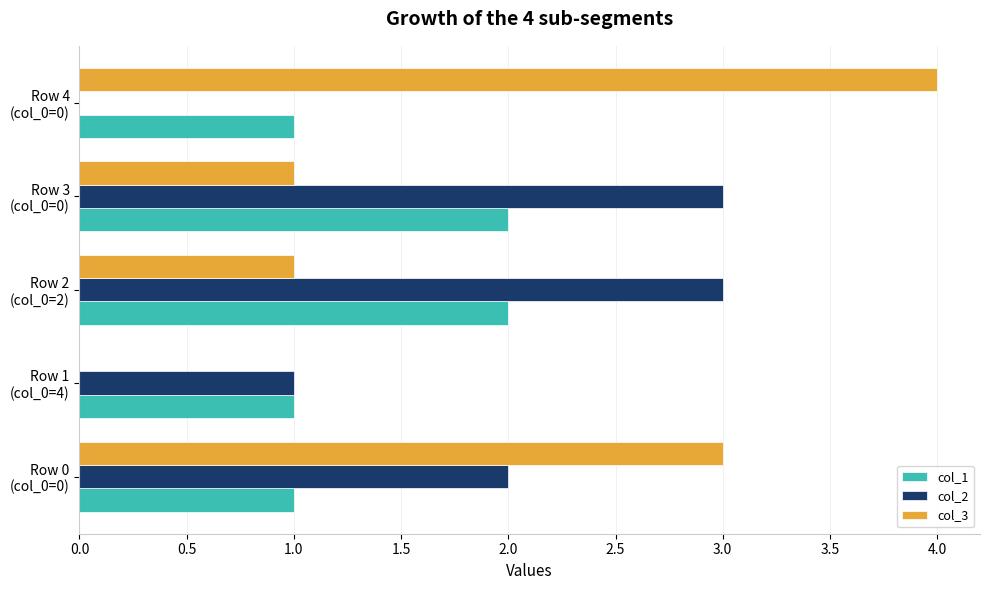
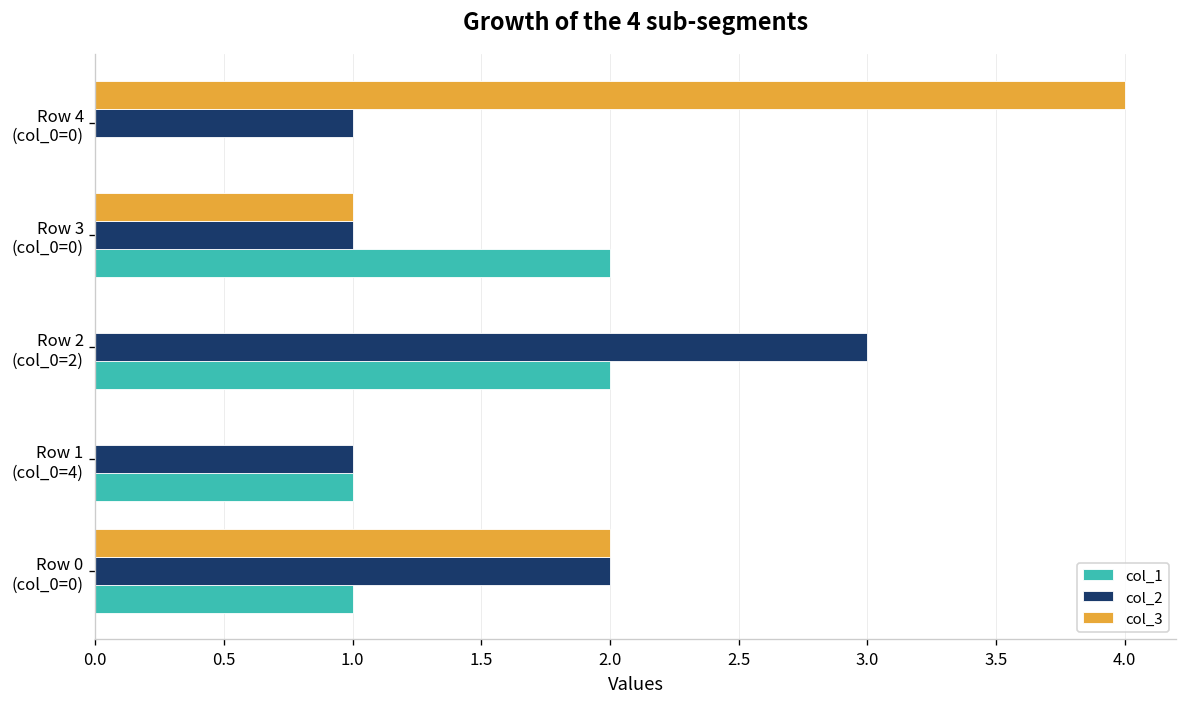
col_2, Row 4 (col_0=0): 0 -> 1
col_1, Row 4 (col_0=0): 1 -> 0
col_2, Row 3 (col_0=0): 3 -> 1
col_3, Row 2 (col_0=2): 1 -> 0
col_3, Row 0 (col_0=0): 3 -> 2
